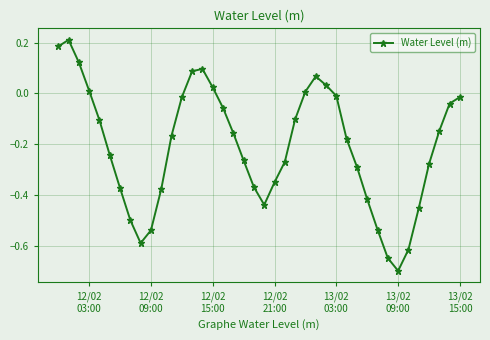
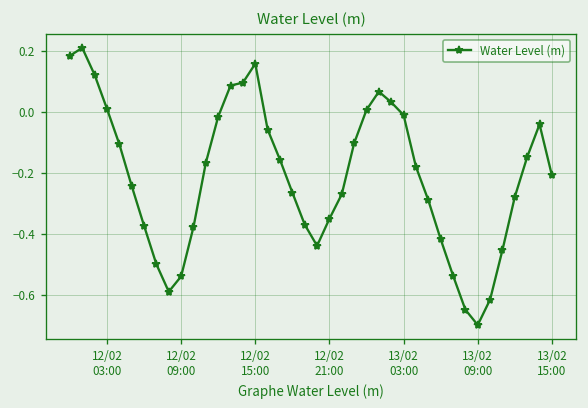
12/02 15:00: 0.02 -> 0.16
13/02 15:00: -0.01 -> -0.21
